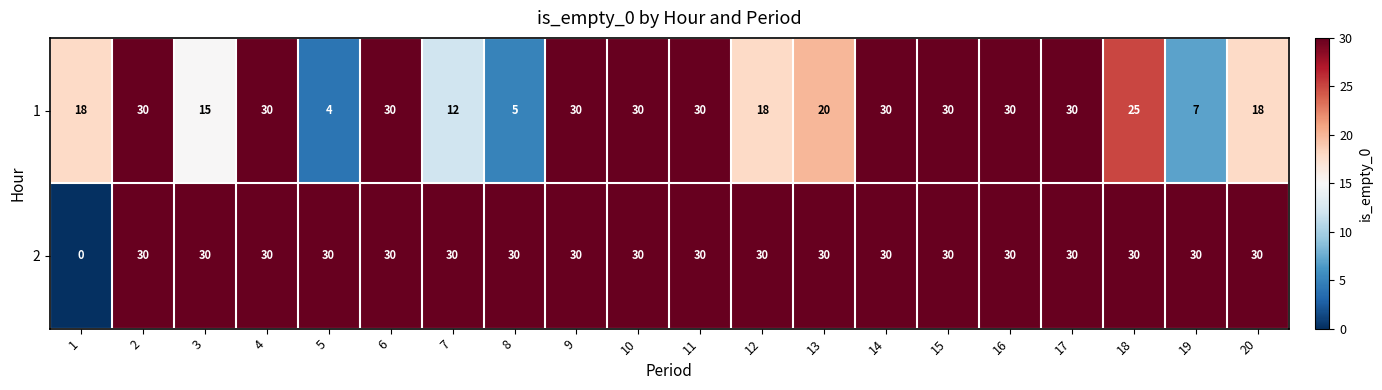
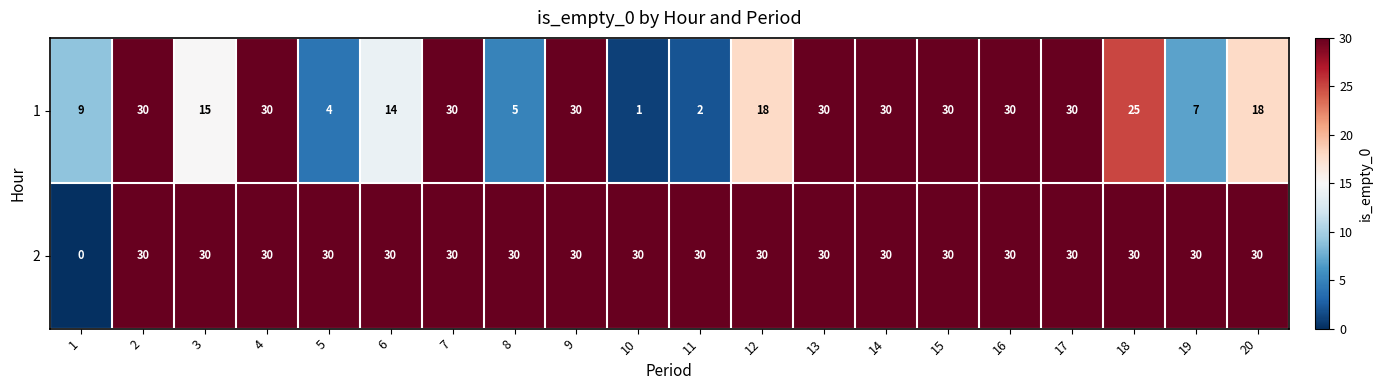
1, 1: 18 -> 9
1, 6: 30 -> 14
1, 7: 12 -> 30
1, 10: 30 -> 1
1, 11: 30 -> 2
1, 13: 20 -> 30
